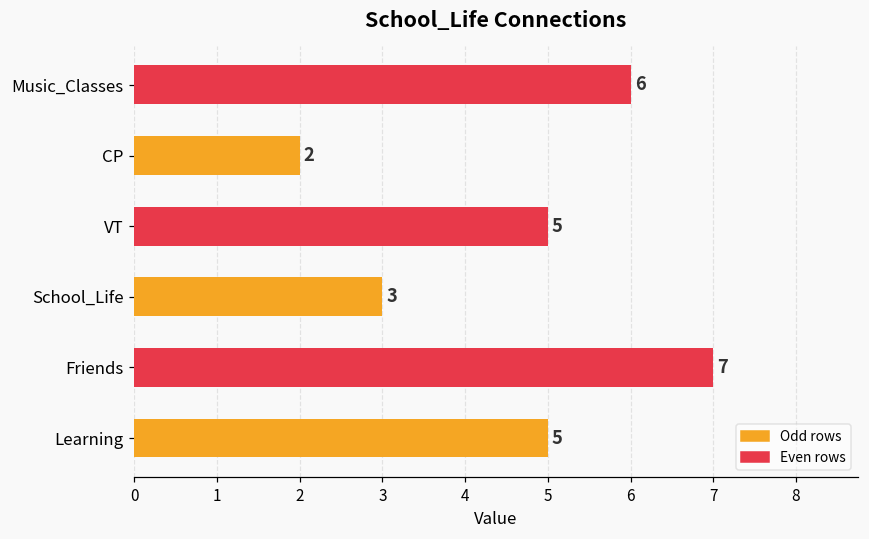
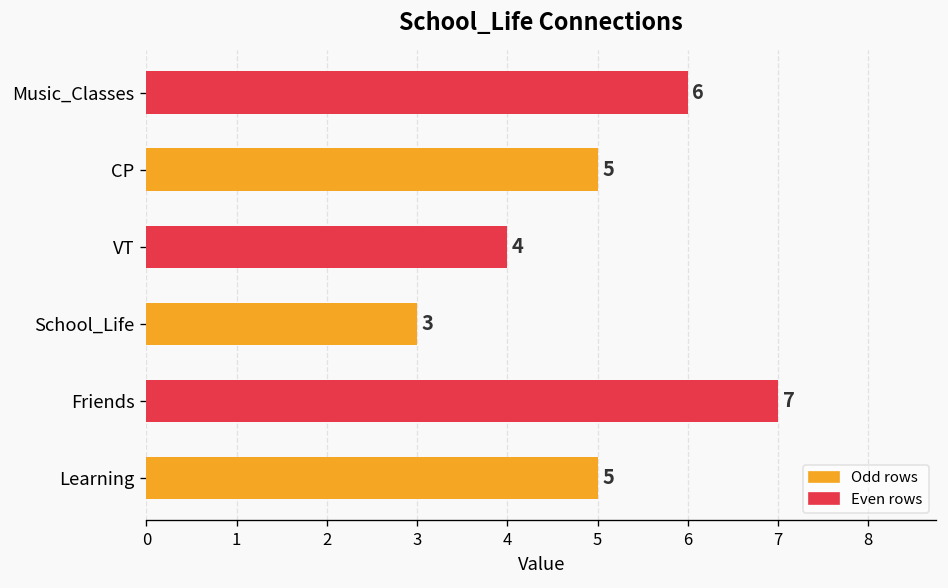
CP: 2 -> 5
VT: 5 -> 4
